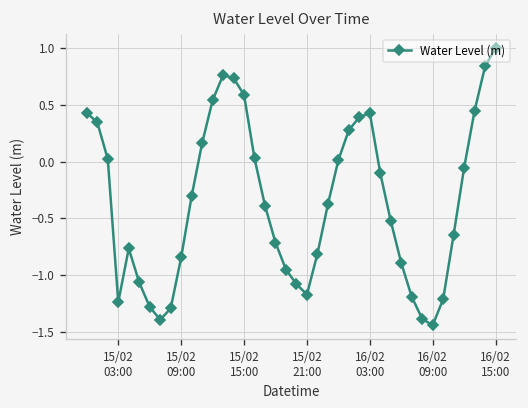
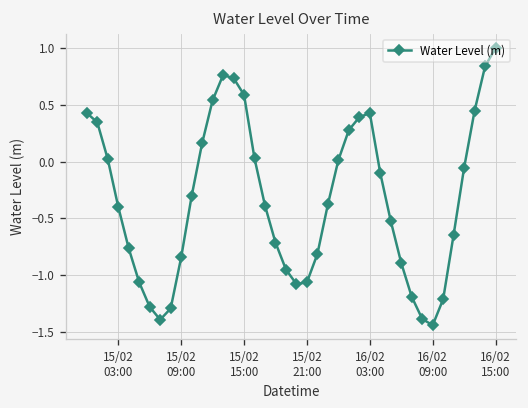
15/02 03:00: -1.2 -> -0.4
15/02 21:00: -1.2 -> -1.1
